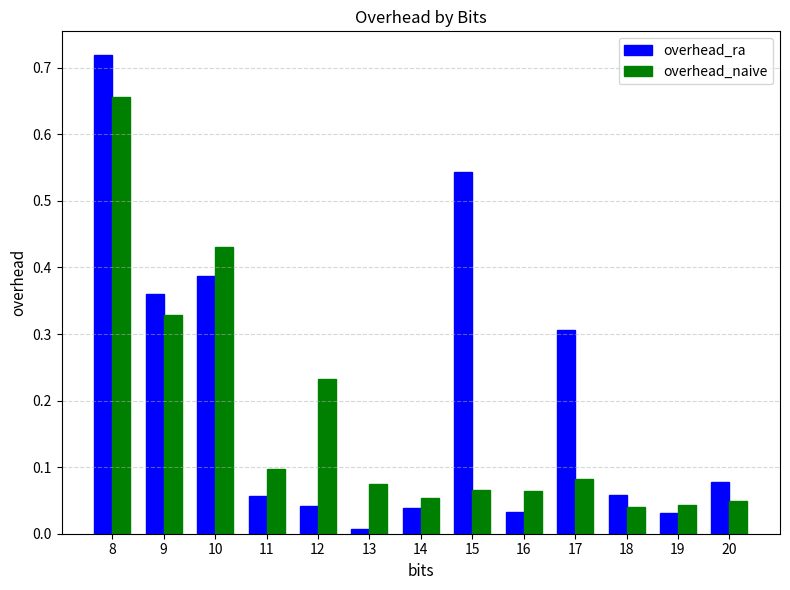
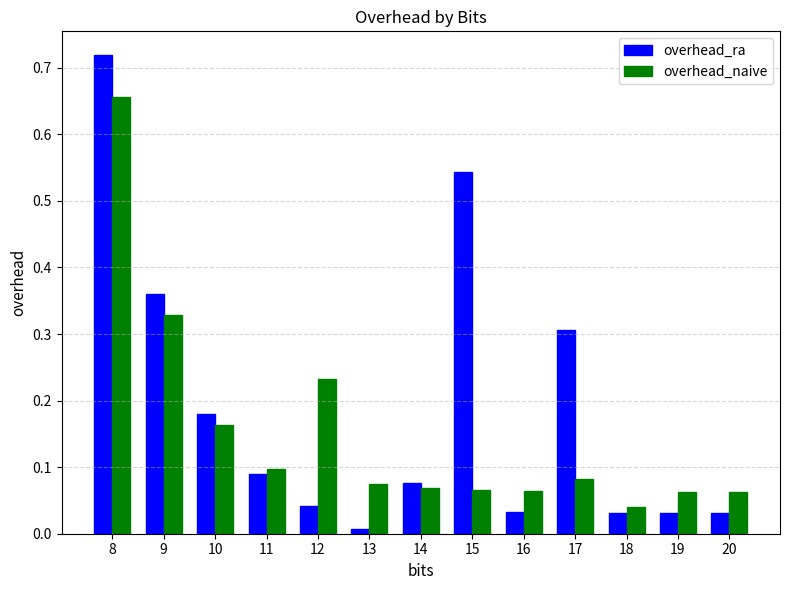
overhead_ra, 10: 0.39 -> 0.18
overhead_naive, 10: 0.43 -> 0.16
overhead_ra, 11: 0.06 -> 0.09
overhead_ra, 14: 0.04 -> 0.08
overhead_naive, 14: 0.05 -> 0.07
overhead_ra, 18: 0.06 -> 0.03
overhead_naive, 19: 0.04 -> 0.06
overhead_ra, 20: 0.08 -> 0.03
overhead_naive, 20: 0.05 -> 0.06
